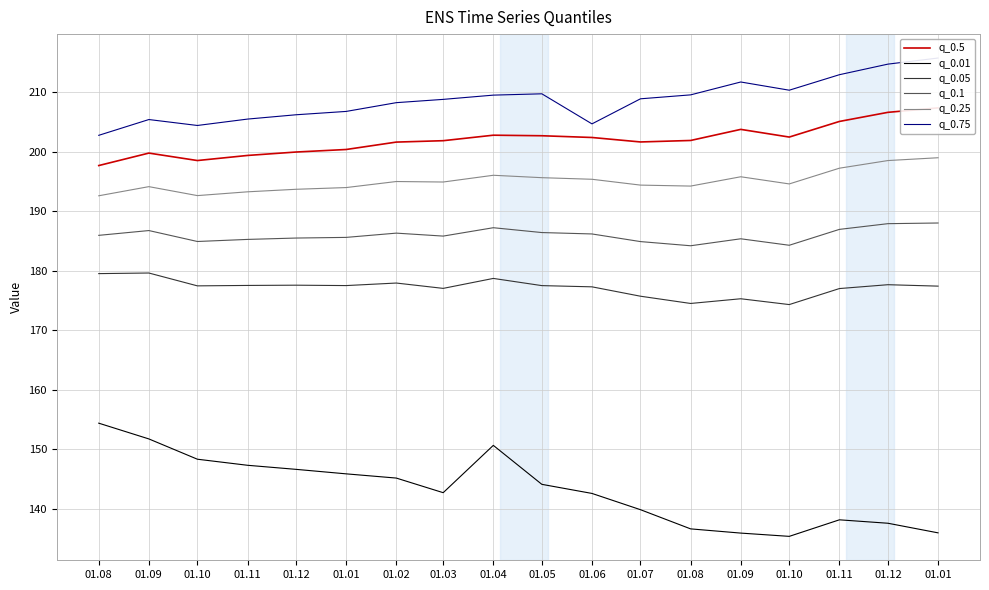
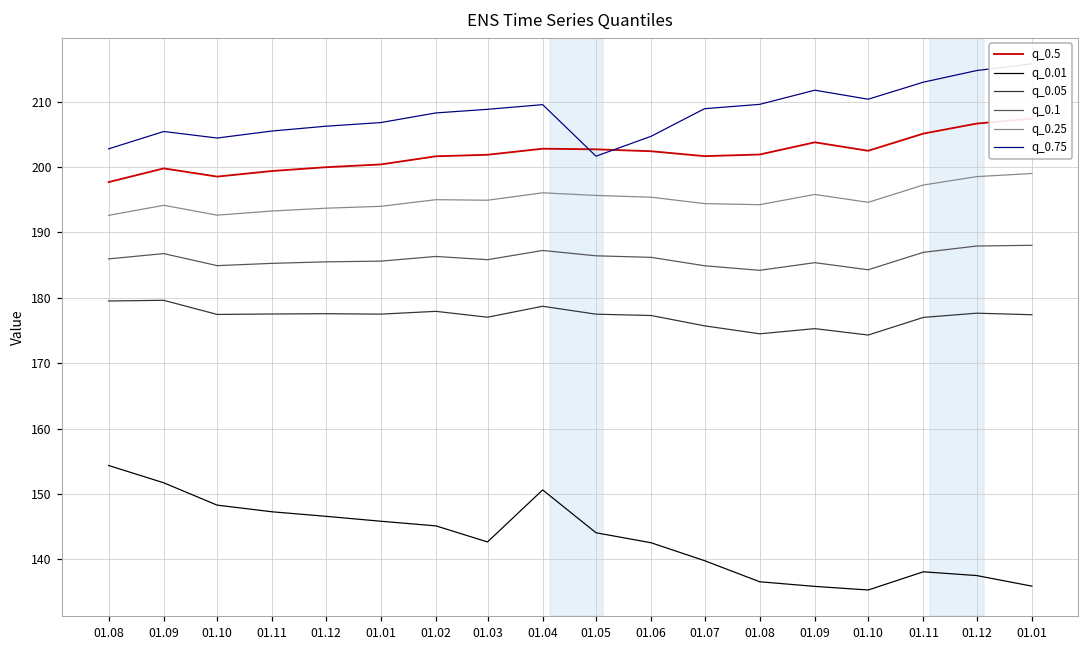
q_0.75, 01.05: 210 -> 202
